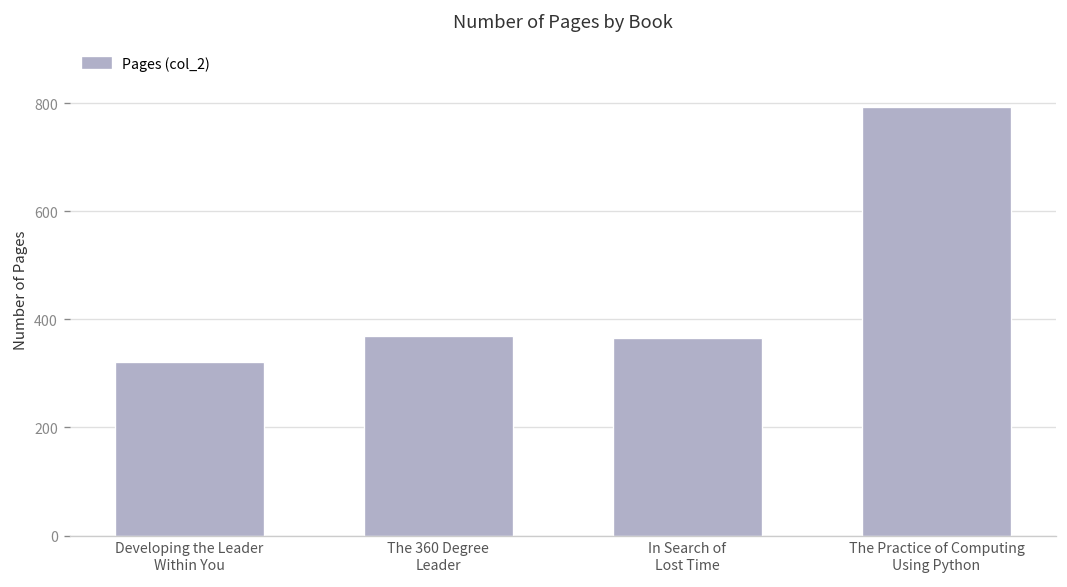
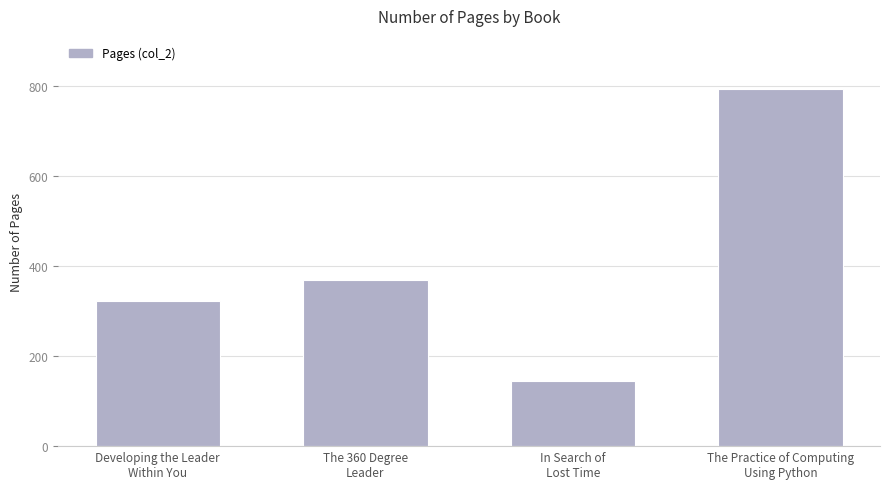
In Search of Lost Time: 370 -> 150
